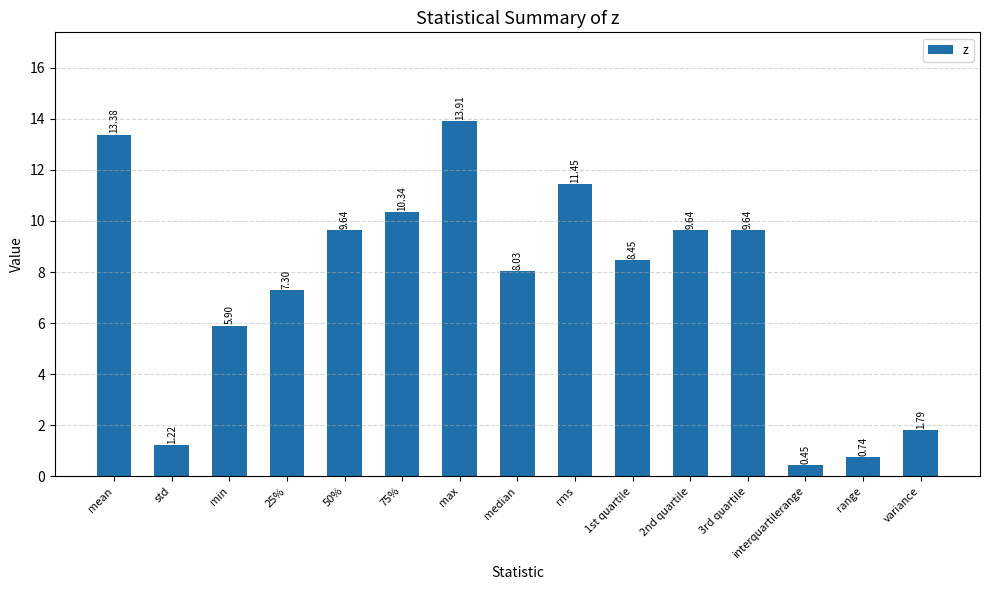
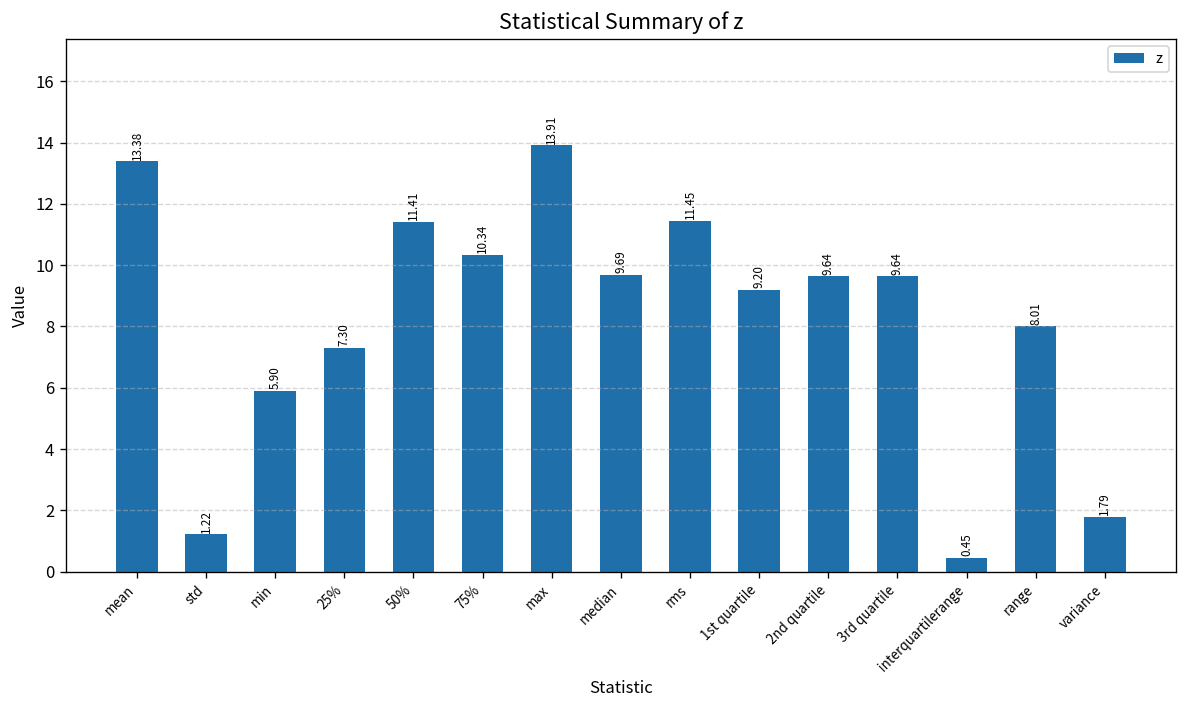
50%: 9.64 -> 11.41
median: 8.03 -> 9.69
1st quartile: 8.45 -> 9.20
range: 0.74 -> 8.01
